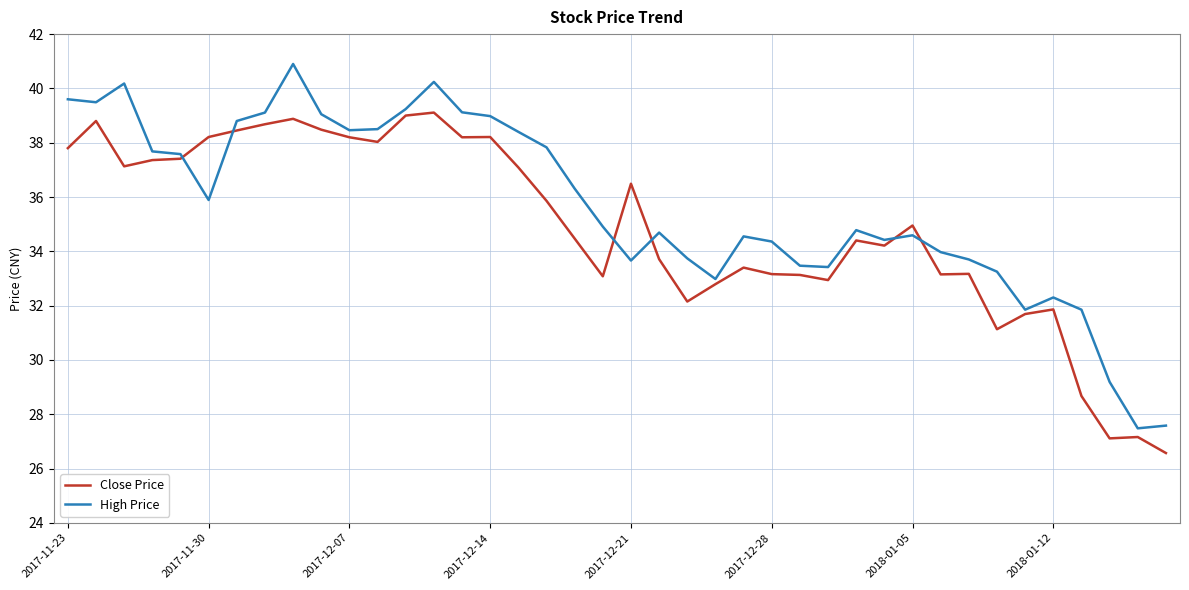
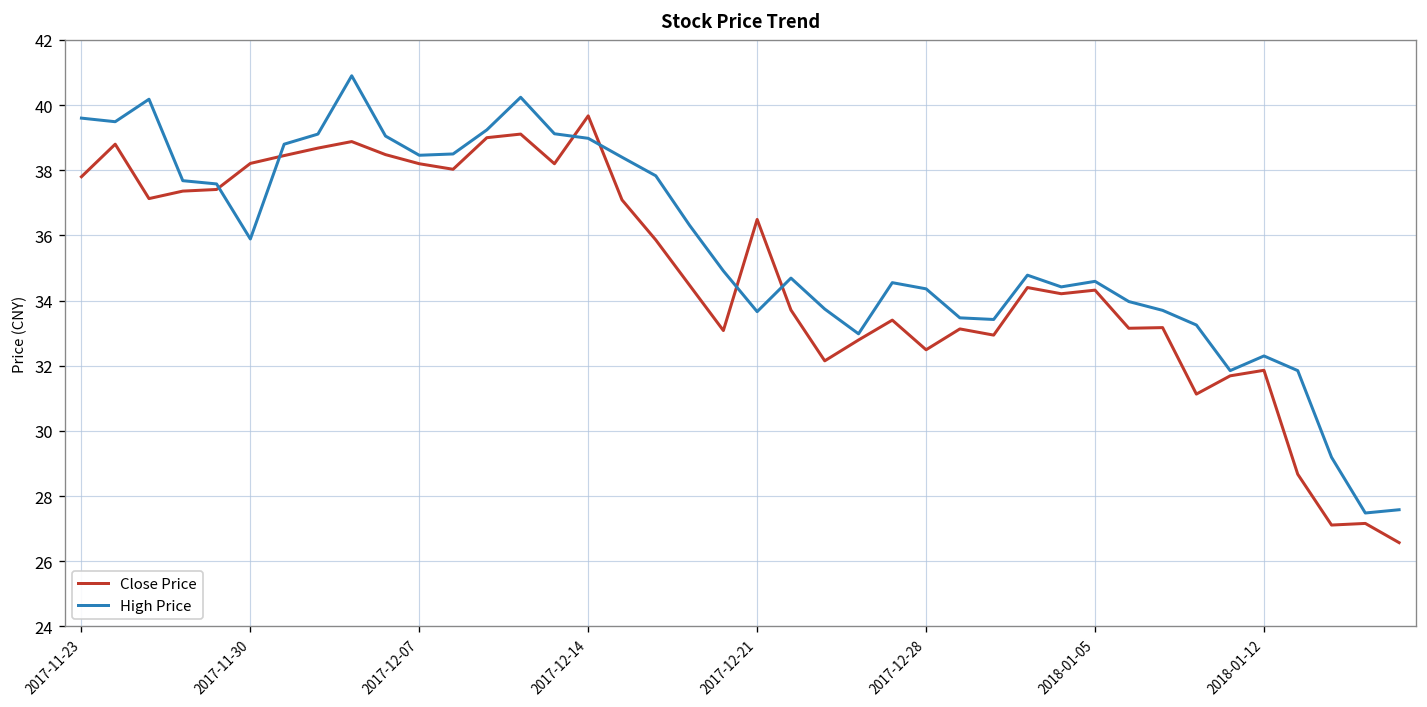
Close Price, 2017-12-14: 38.2 -> 39.7
Close Price, 2017-12-28: 33.2 -> 32.5
Close Price, 2018-01-05: 35.0 -> 34.3
